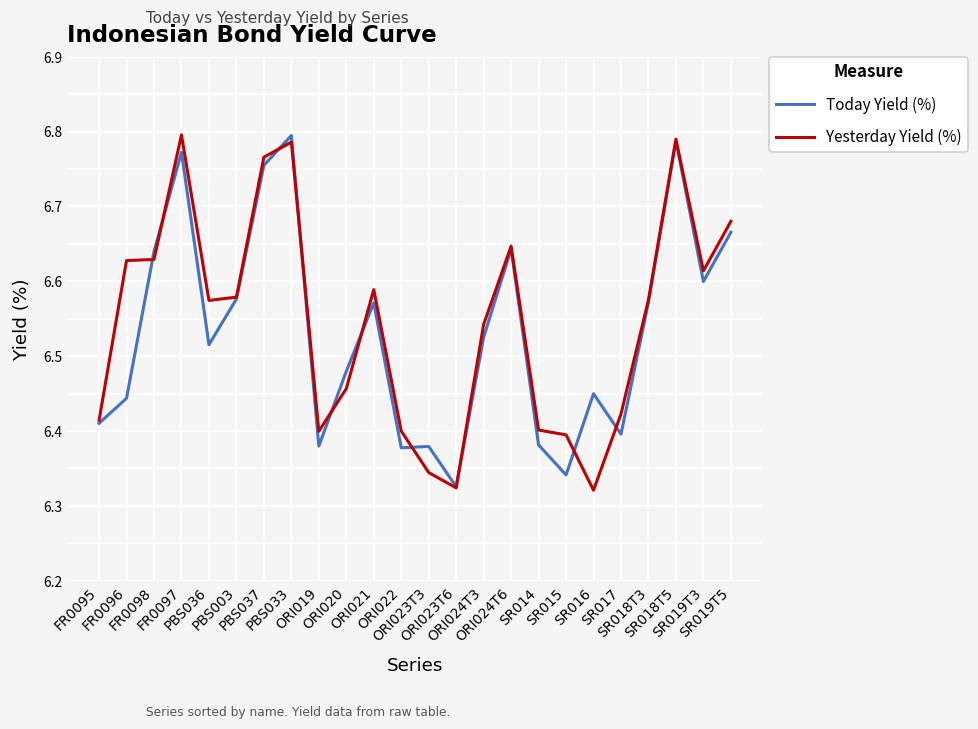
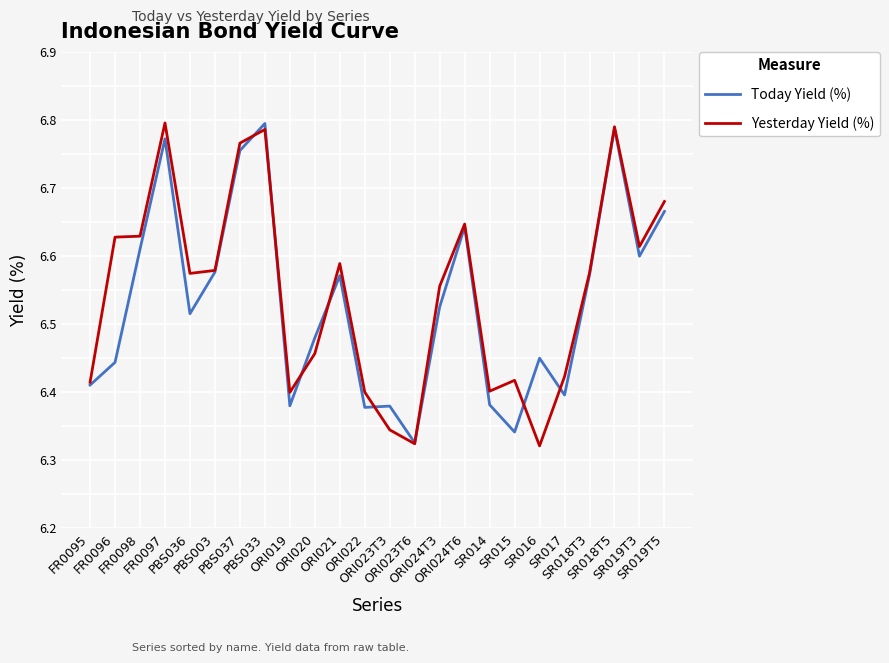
Today Yield (%), FR0098: 6.64 -> 6.61
Yesterday Yield (%), ORI024T3: 6.54 -> 6.56
Yesterday Yield (%), SR015: 6.39 -> 6.42
